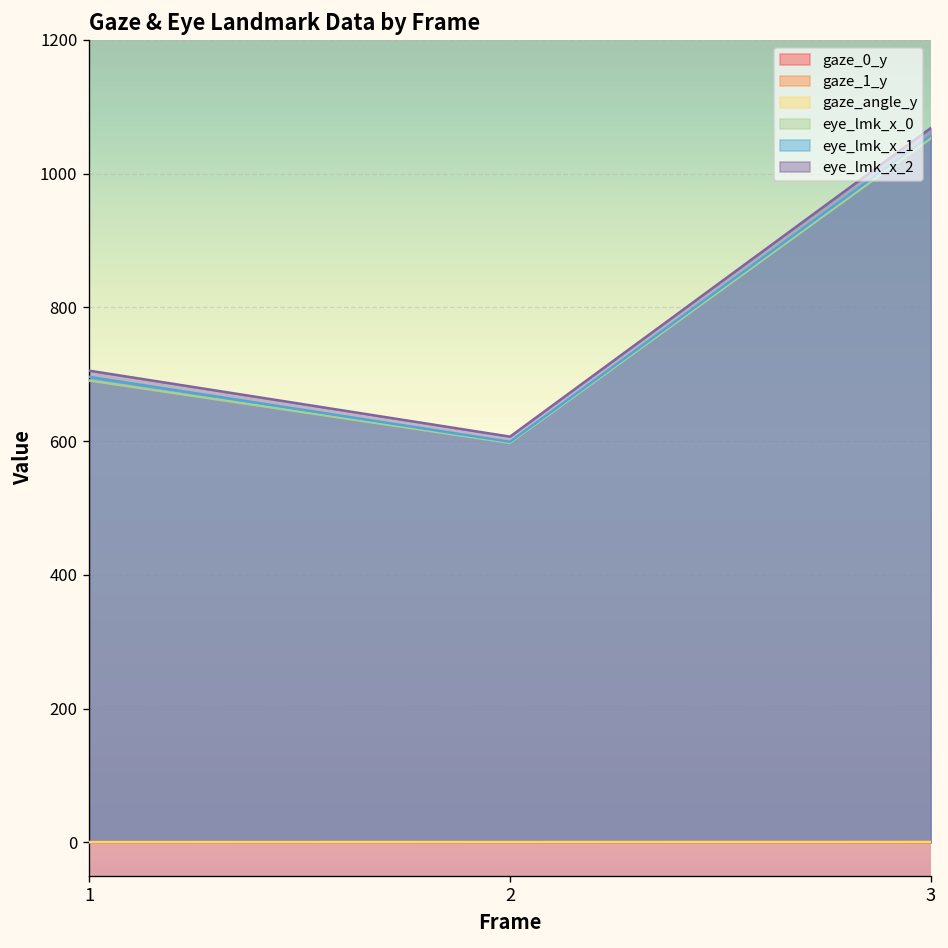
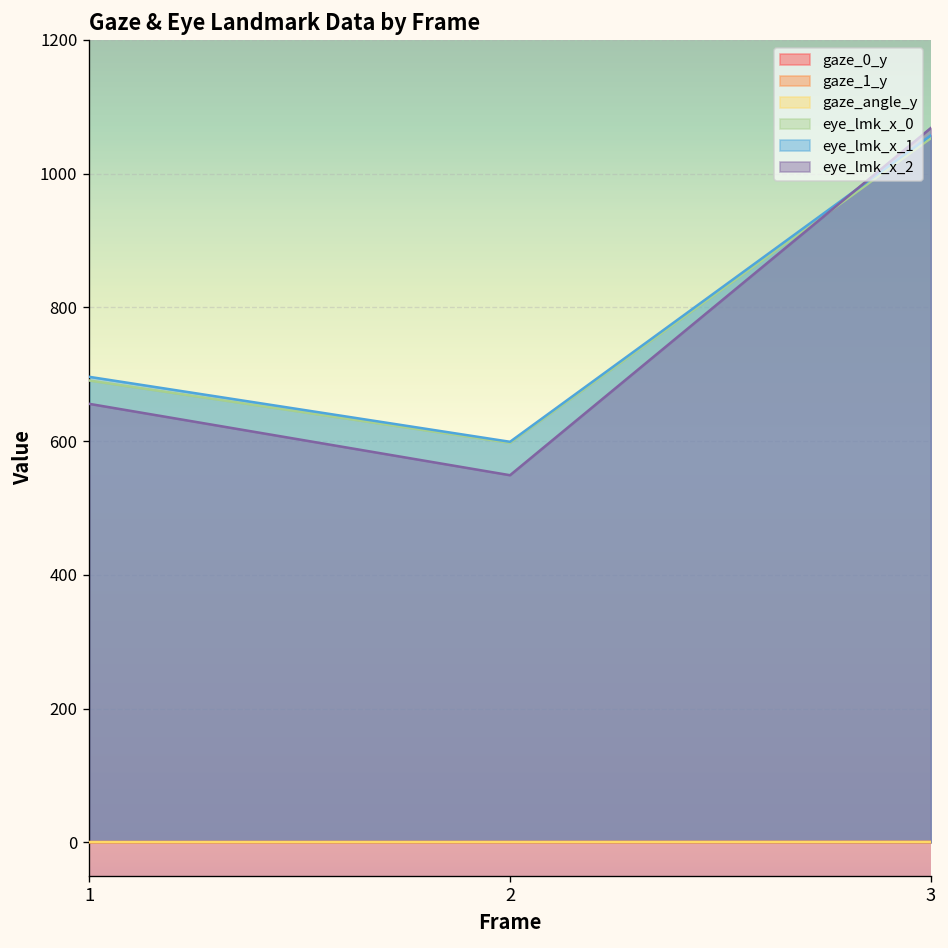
eye_lmk_x_2, 1: 710 -> 660
eye_lmk_x_2, 2: 610 -> 550
